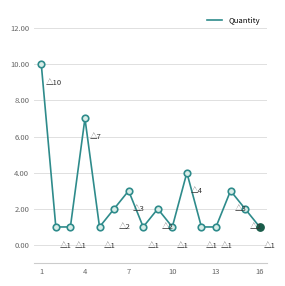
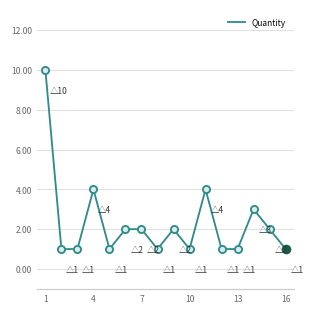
Quantity, 4: 7 -> 4
Quantity, 7: 3 -> 2
